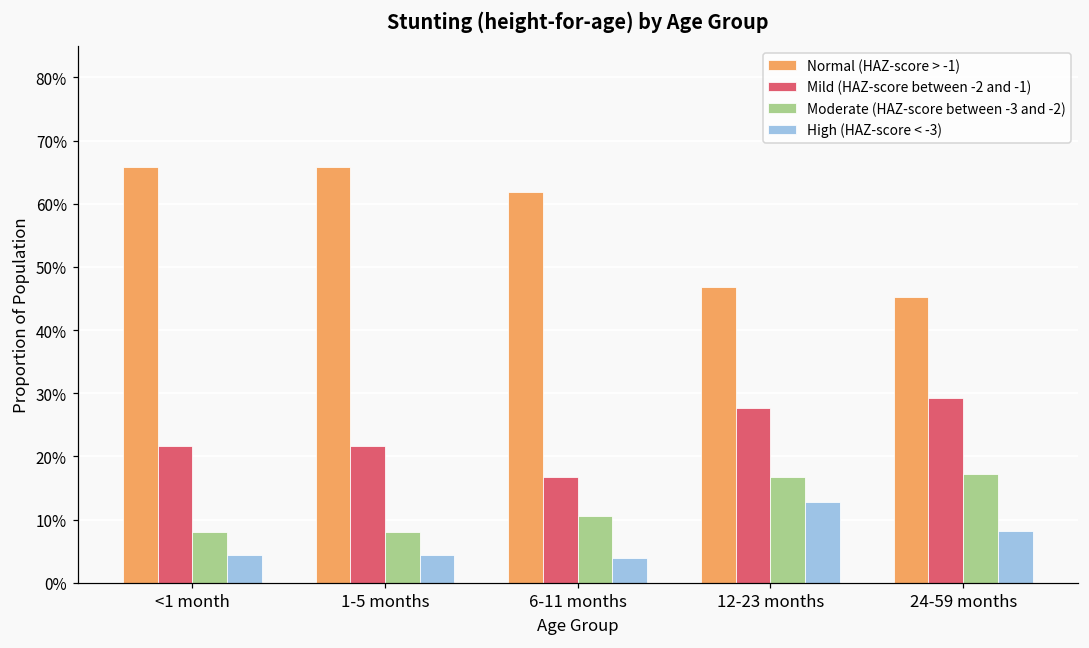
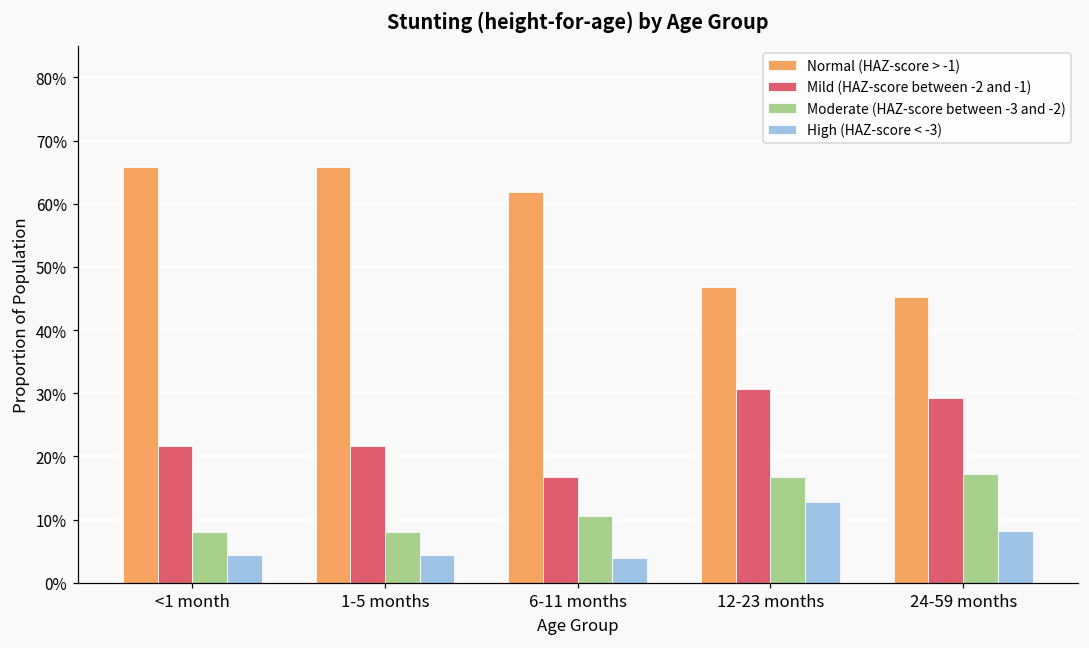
Mild (HAZ-score between -2 and -1), 12-23 months: 28% -> 31%
